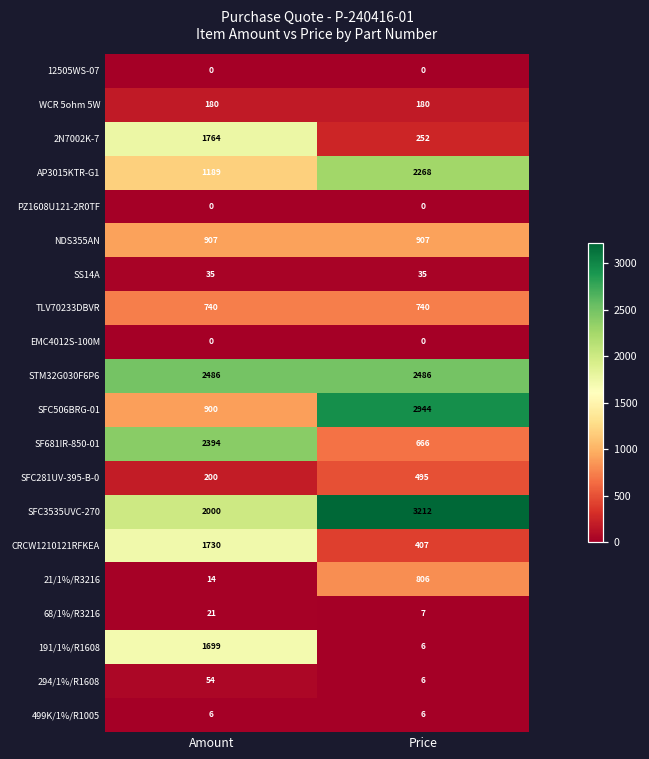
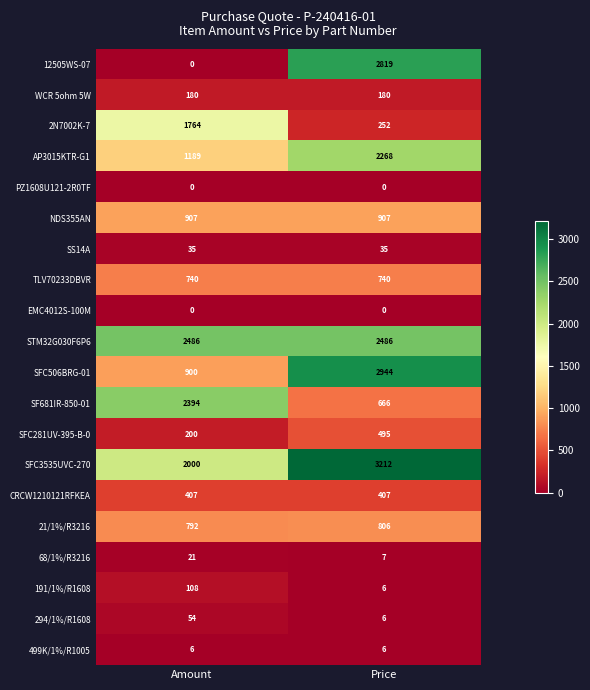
12505WS-07, Price: 0 -> 2819
CRCW1210121RFKEA, Amount: 1730 -> 407
21/1%/R3216, Amount: 14 -> 792
191/1%/R1608, Amount: 1699 -> 108
